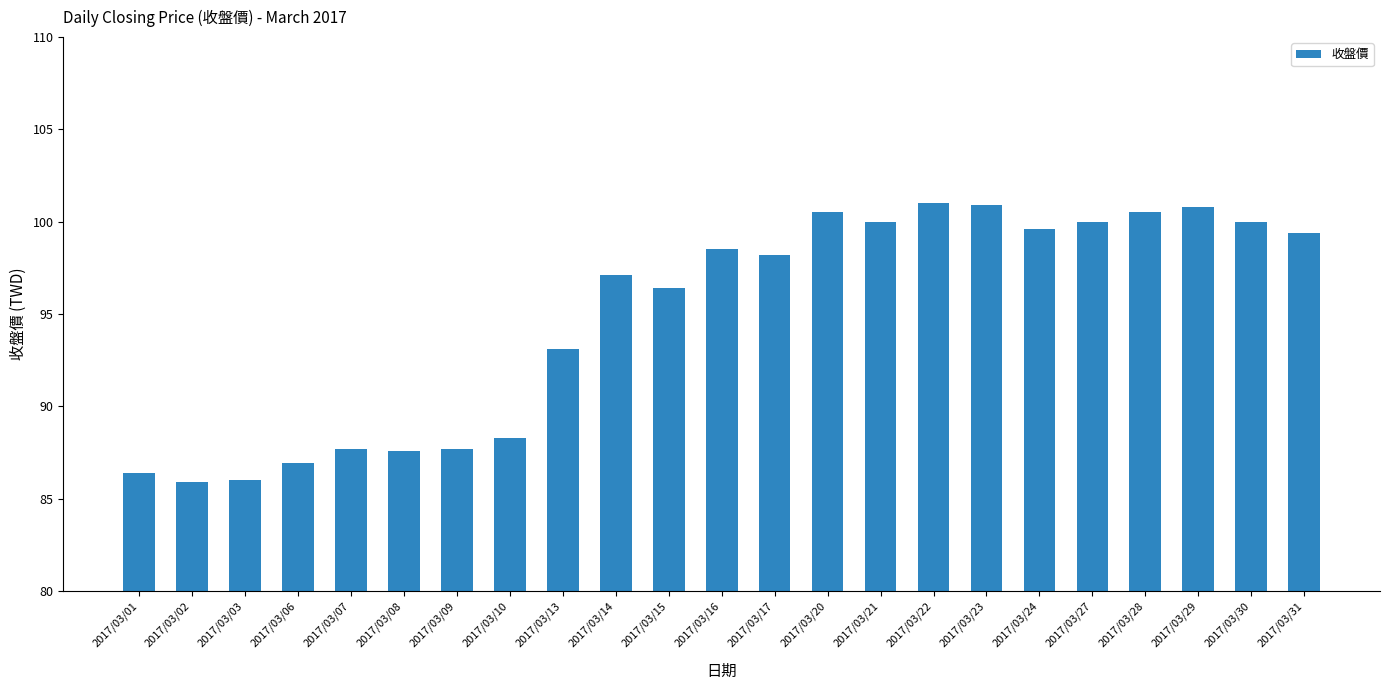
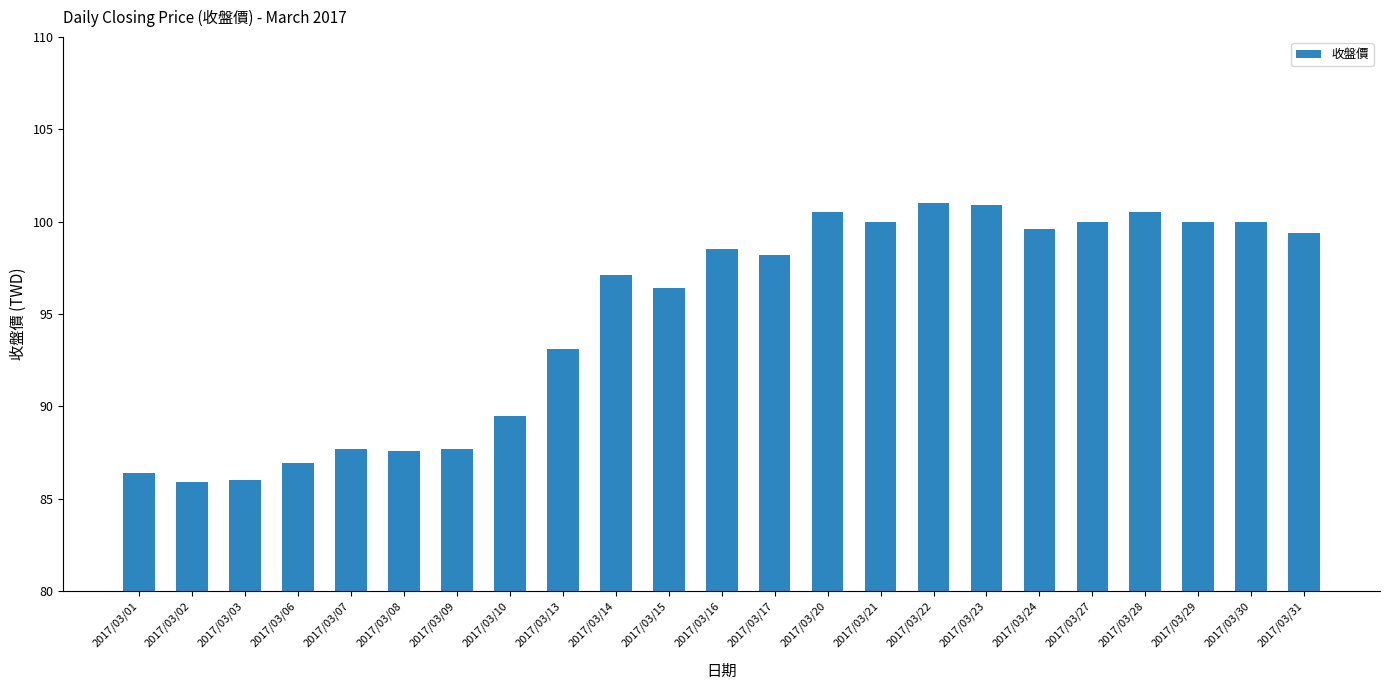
2017/03/10: 88.3 -> 89.5
2017/03/29: 100.8 -> 100.0
